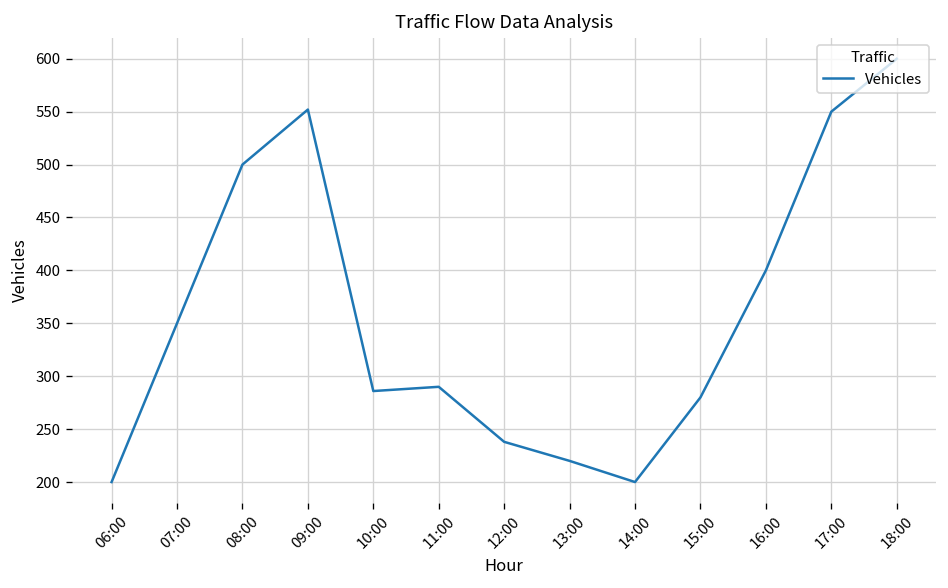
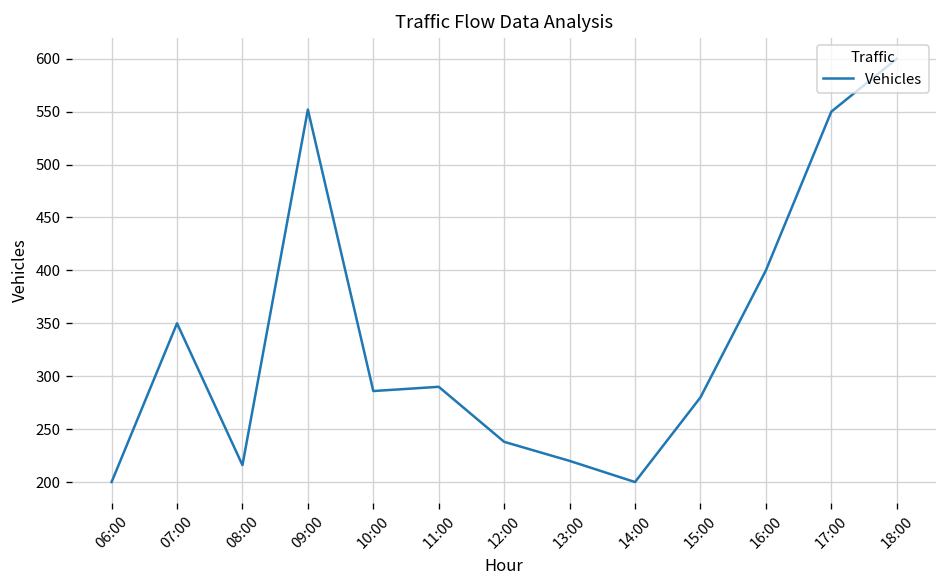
08:00: 500 -> 220
